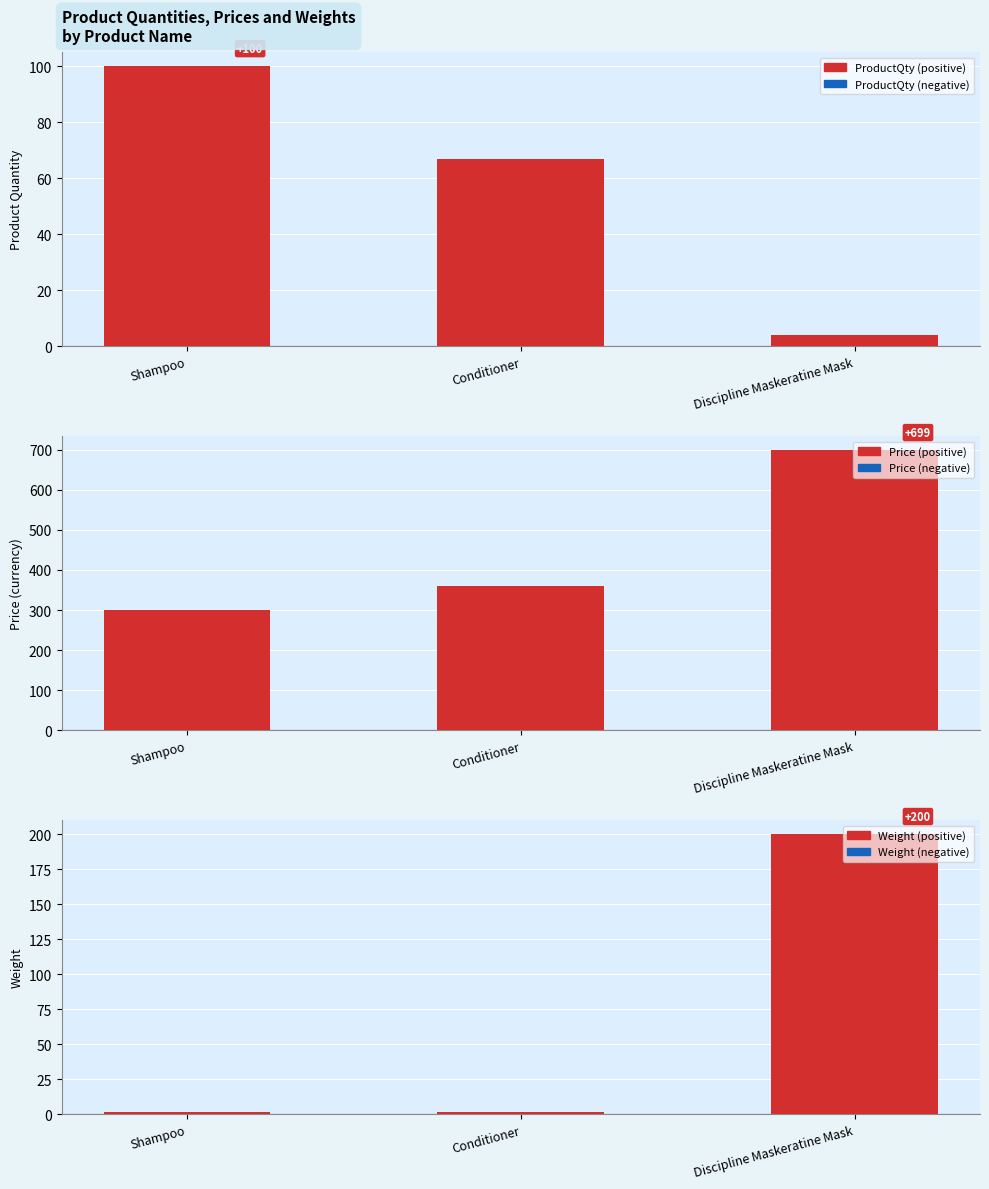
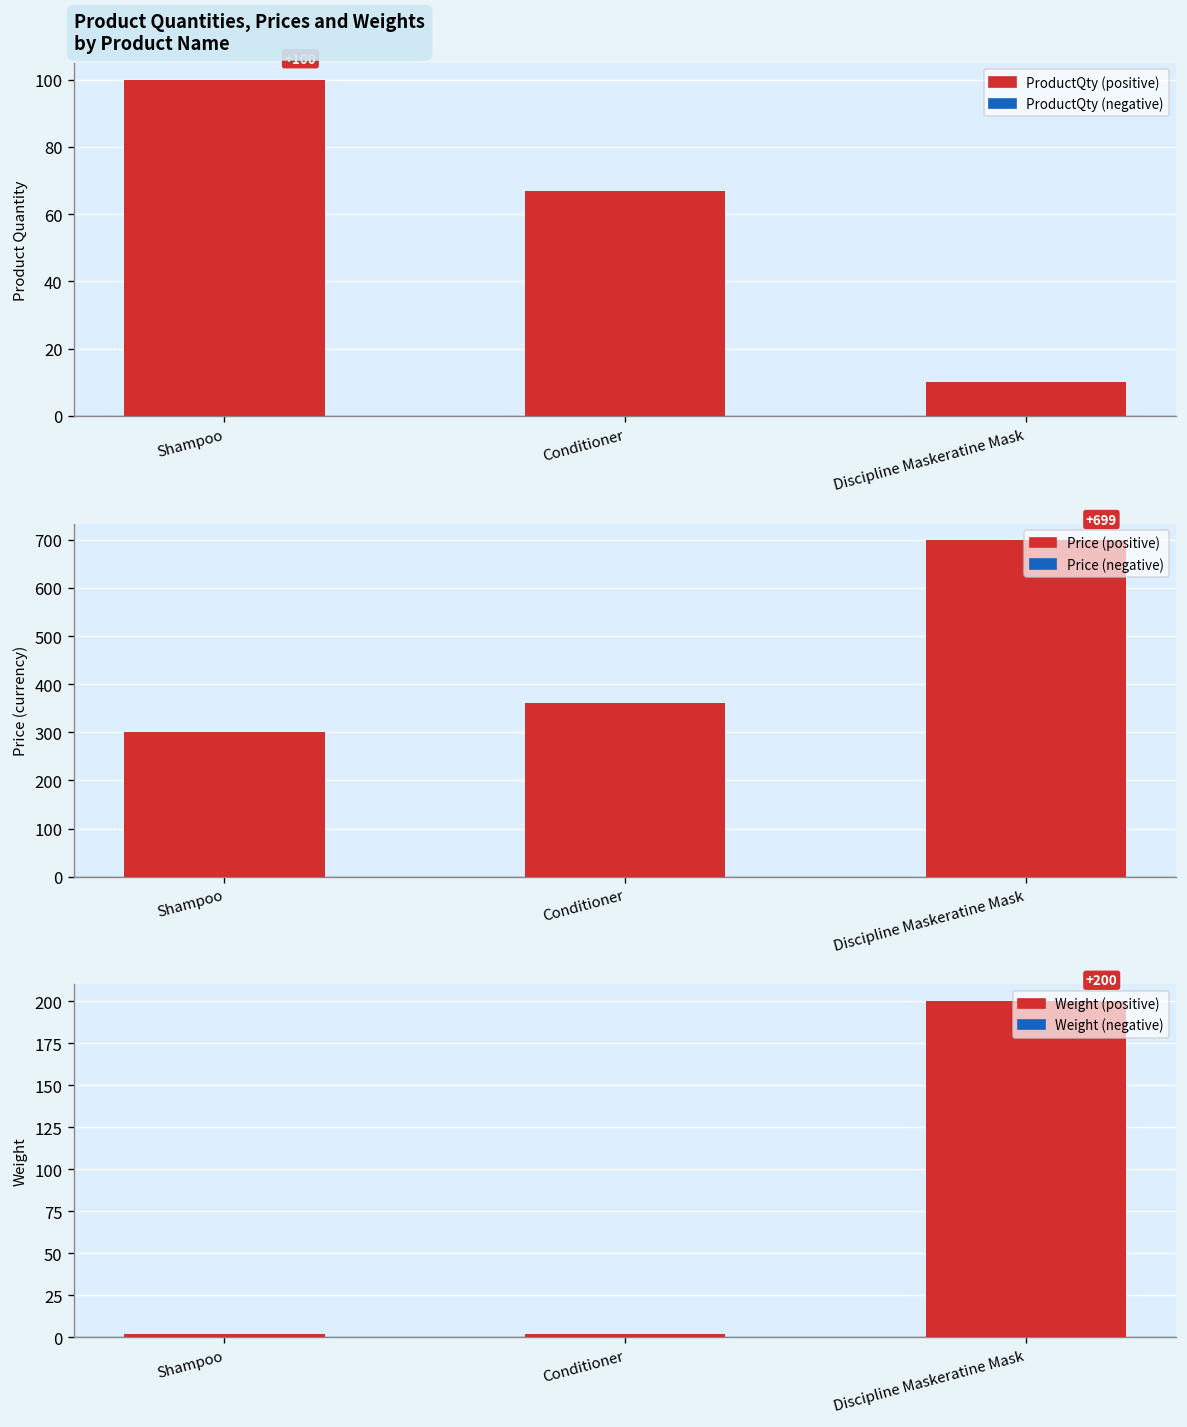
Product Quantities, Prices and Weights by Product Name, Discipline Maskeratine Mask: 4 -> 10
